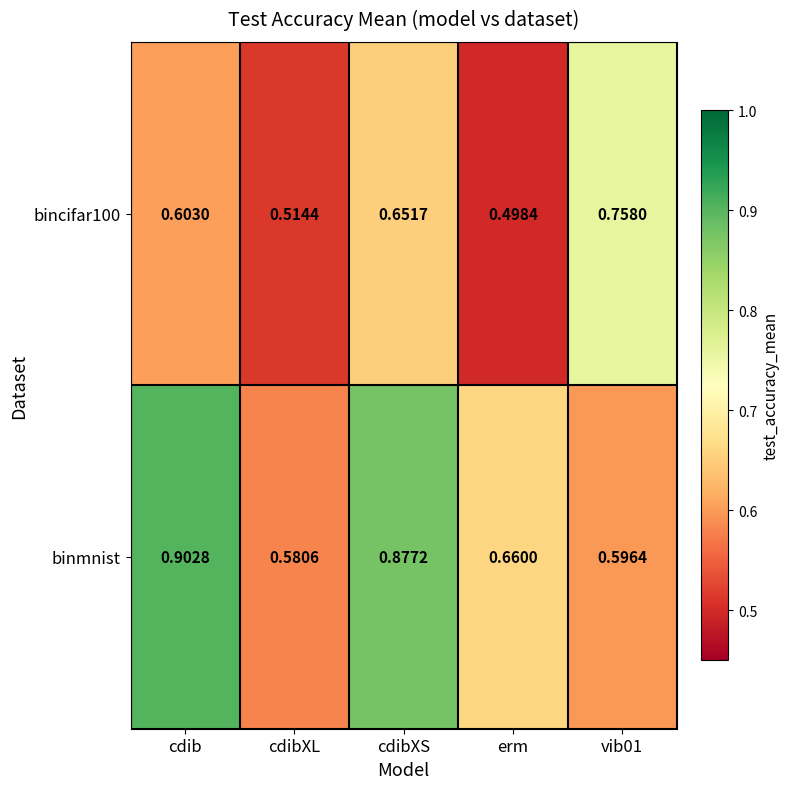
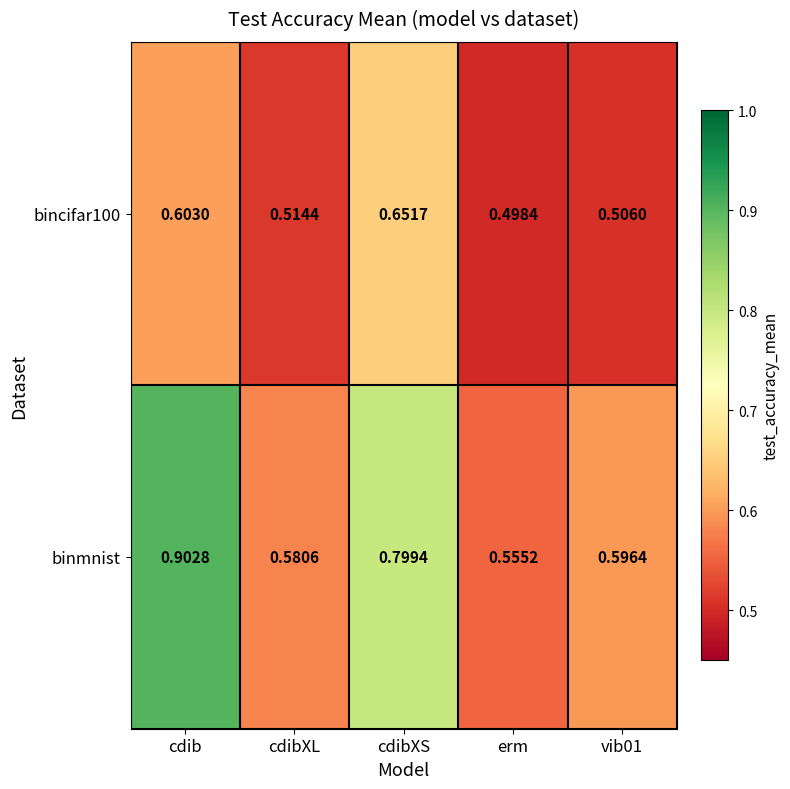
bincifar100, vib01: 0.7580 -> 0.5060
binmnist, cdibXS: 0.8772 -> 0.7994
binmnist, erm: 0.6600 -> 0.5552
